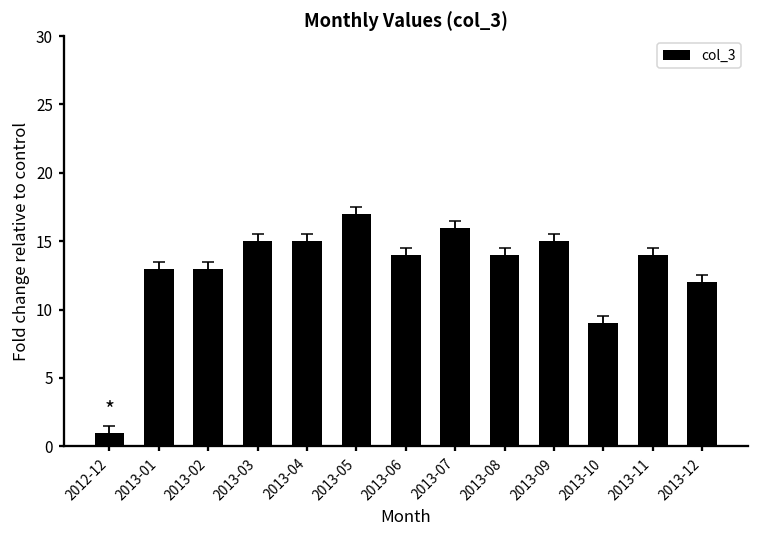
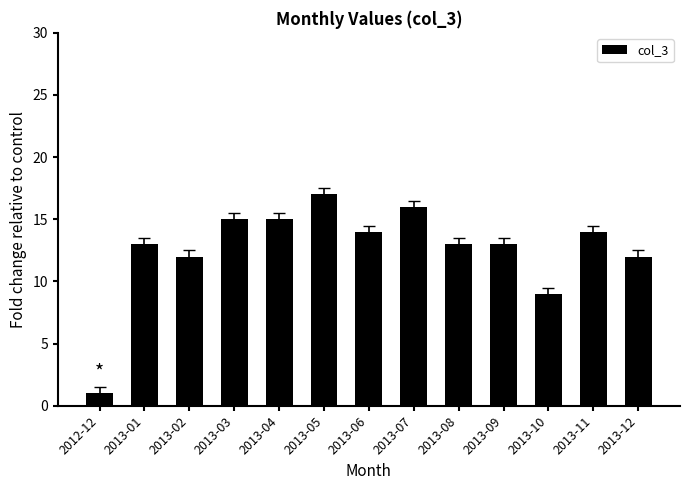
col_3, 2013-02: 13 -> 12
col_3, 2013-08: 14 -> 13
col_3, 2013-09: 15 -> 13
